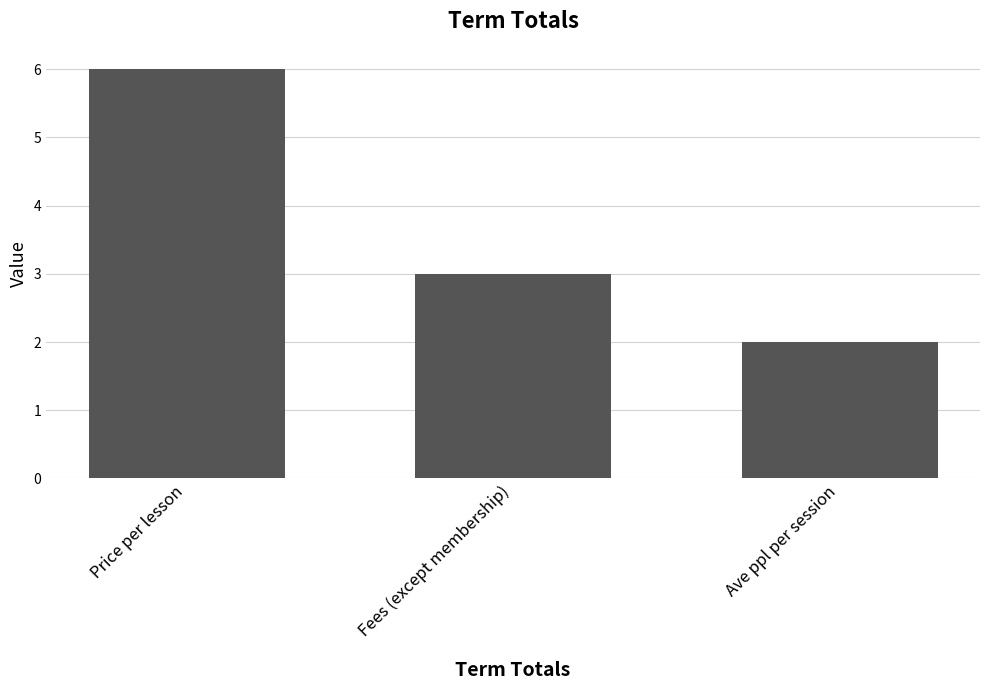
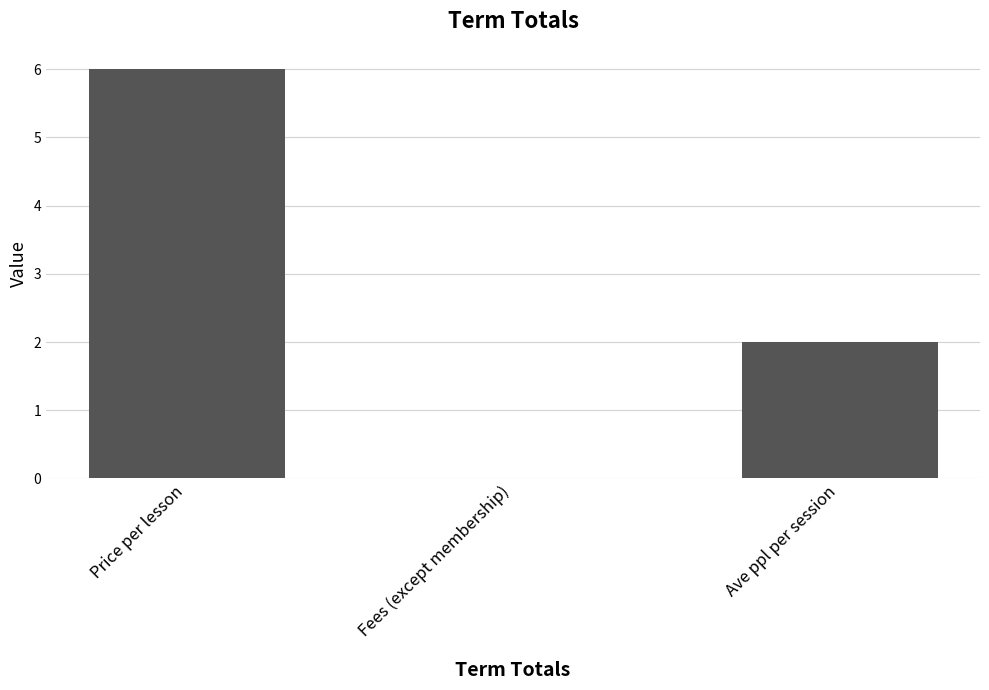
Fees (except membership): 3 -> 0
